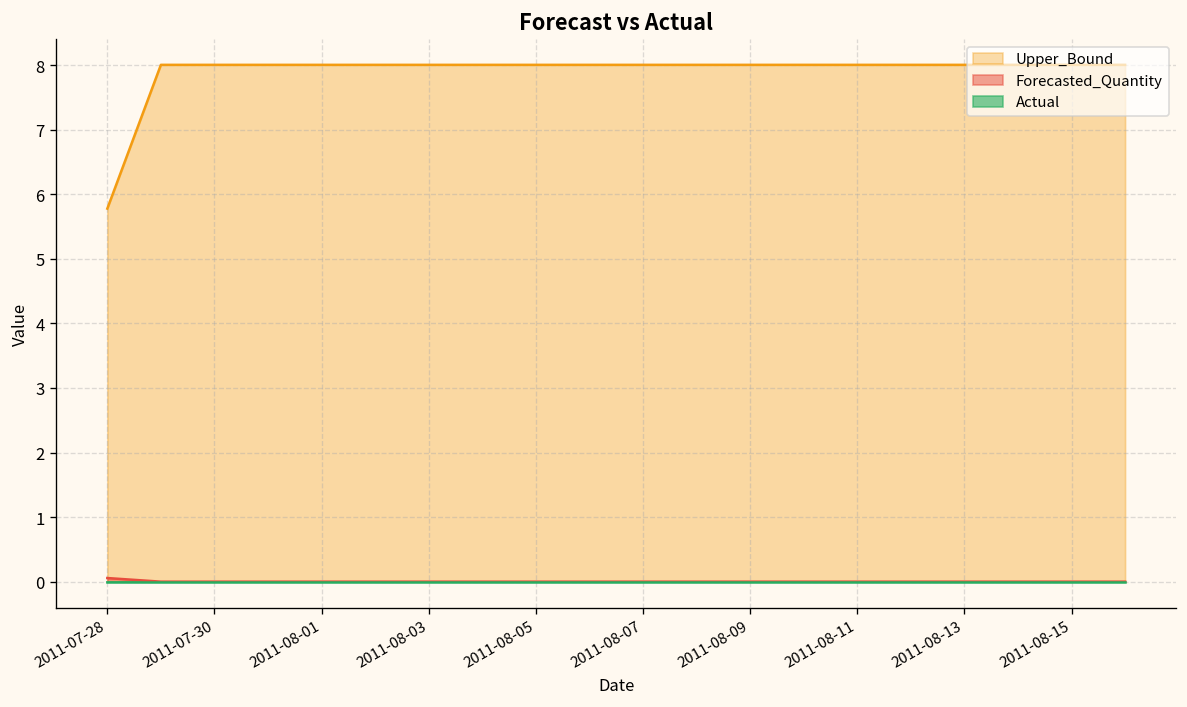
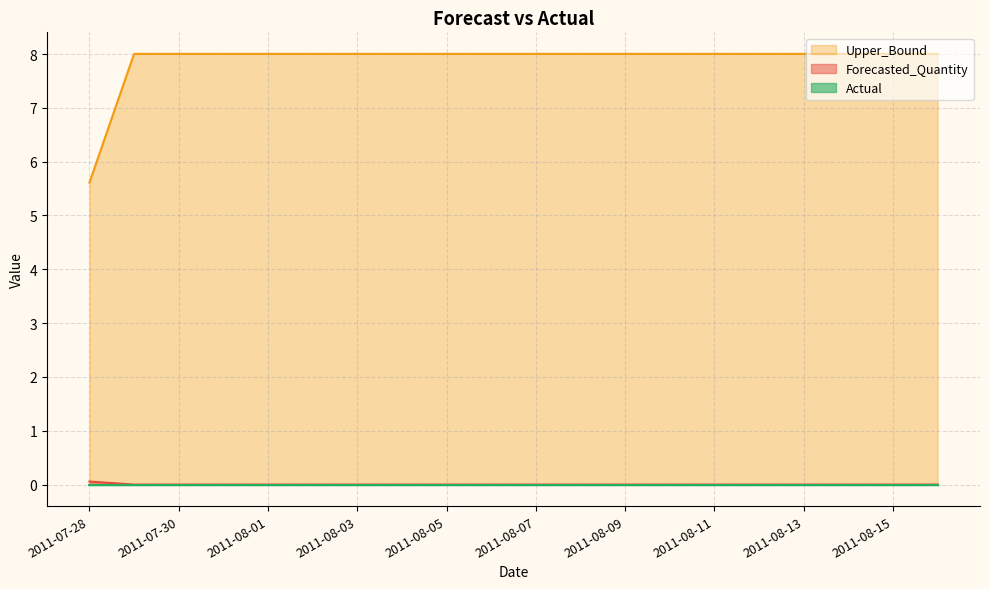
Upper_Bound, 2011-07-28: 5.8 -> 5.6
